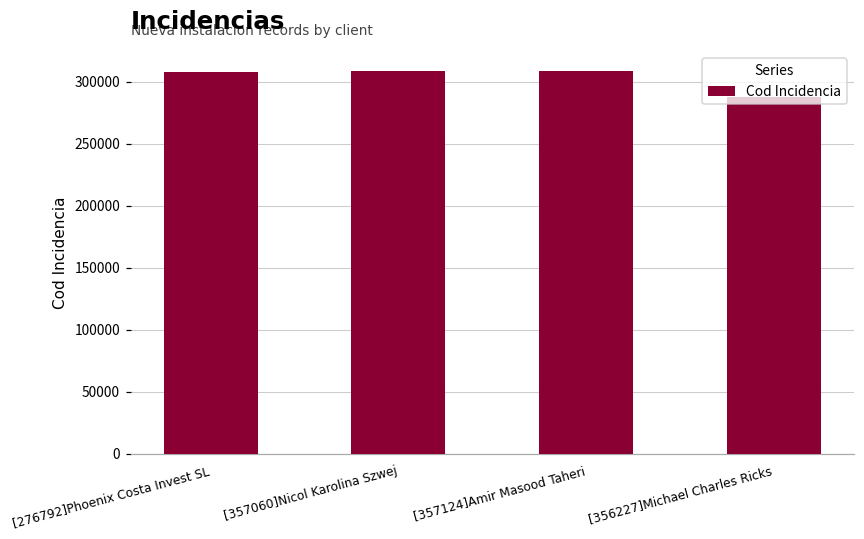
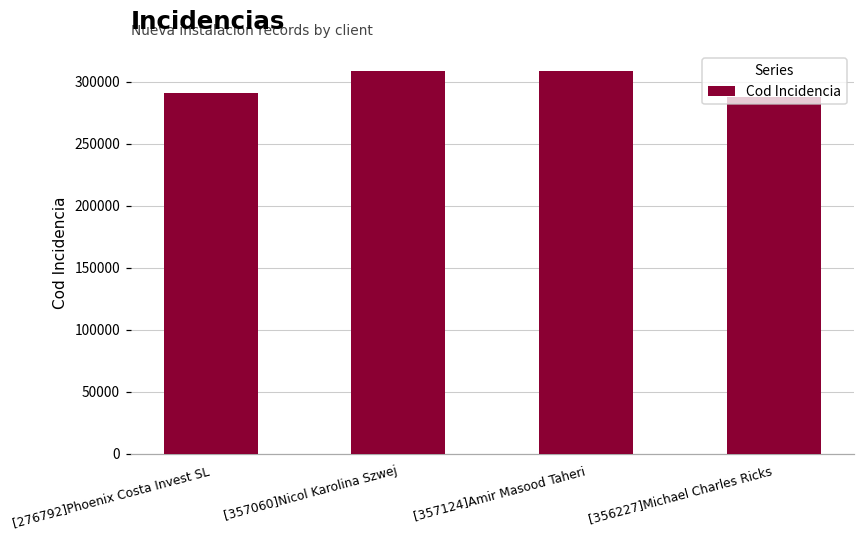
[276792]Phoenix Costa Invest SL: 308000 -> 291000
